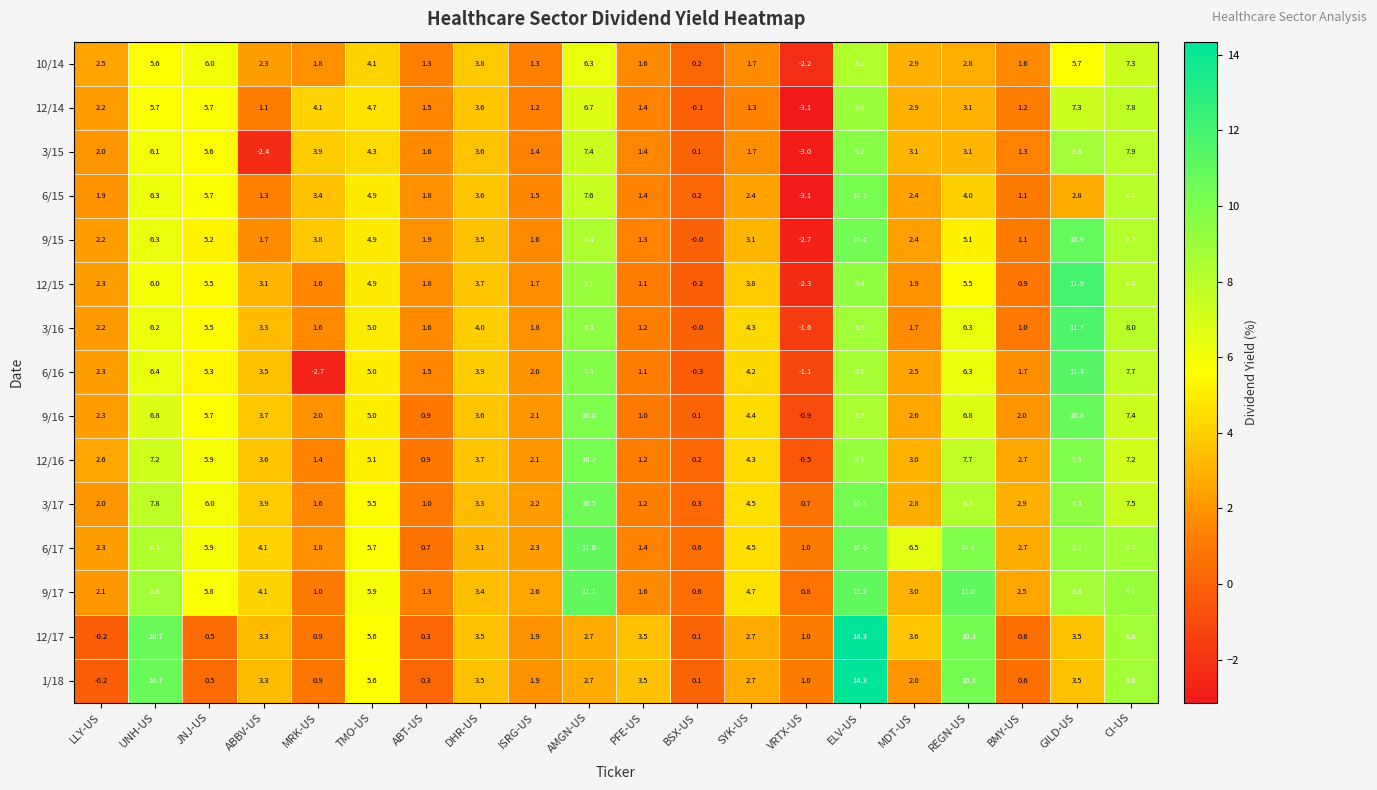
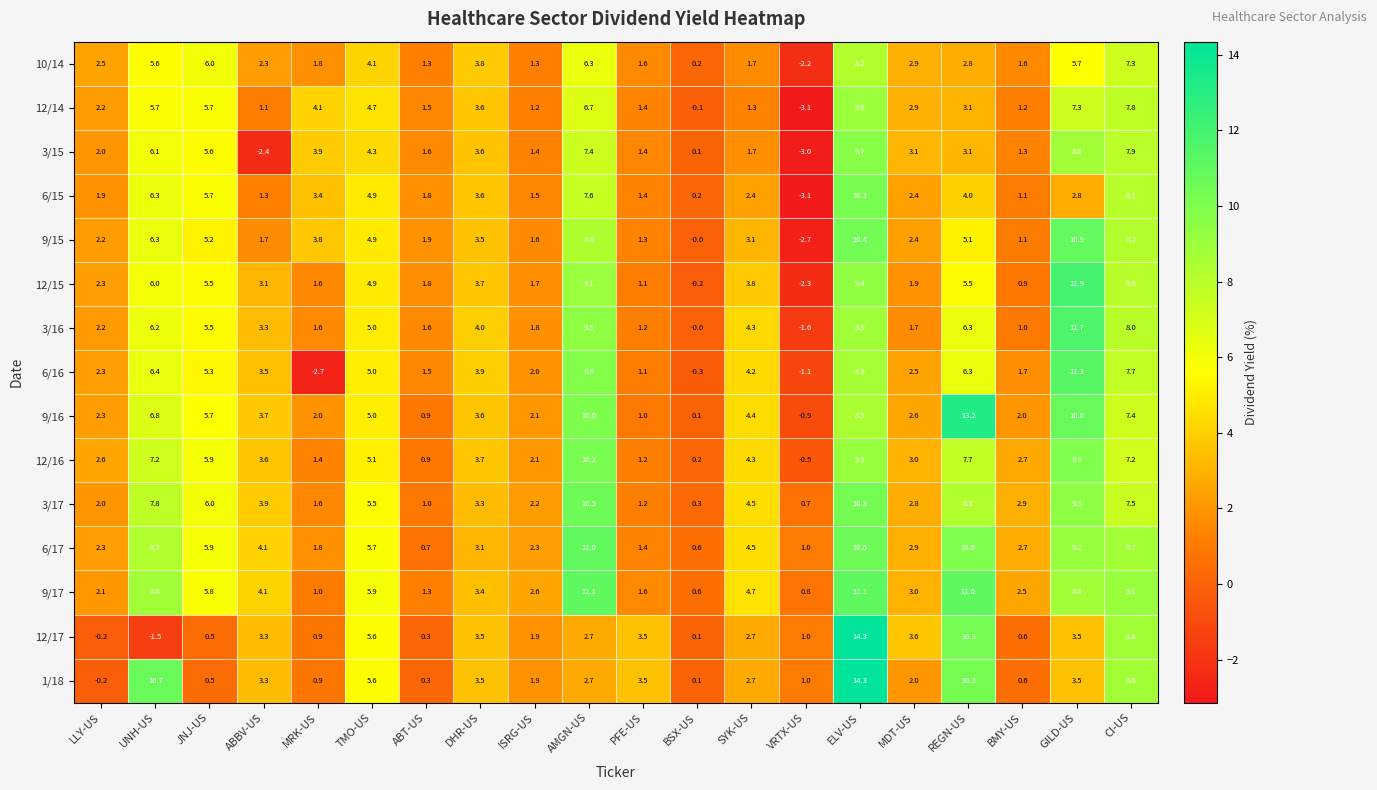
9/16, REGN-US: 6.8 -> 13.2
6/17, MDT-US: 6.5 -> 2.9
12/17, UNH-US: 10.7 -> -1.5
